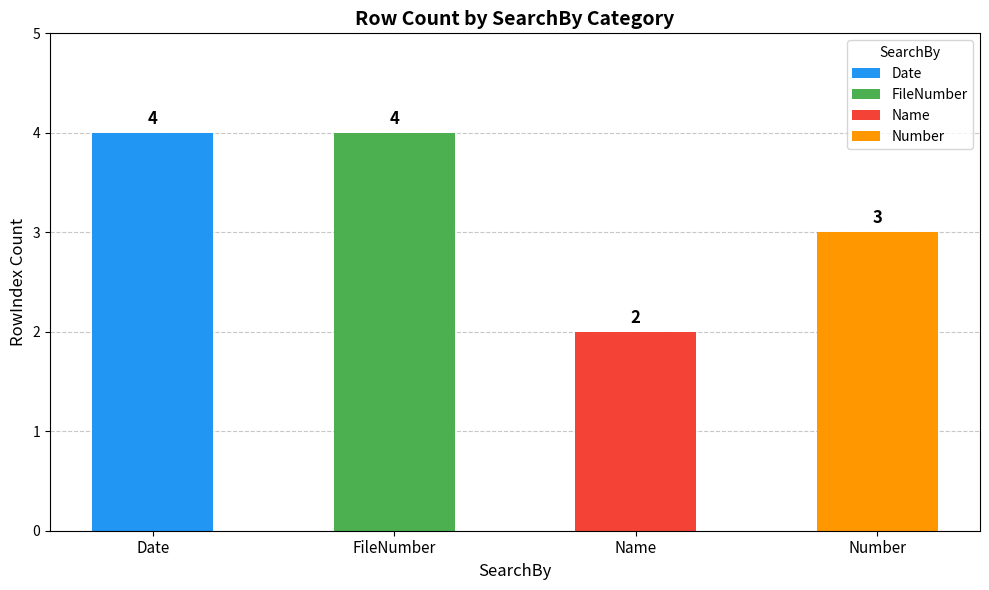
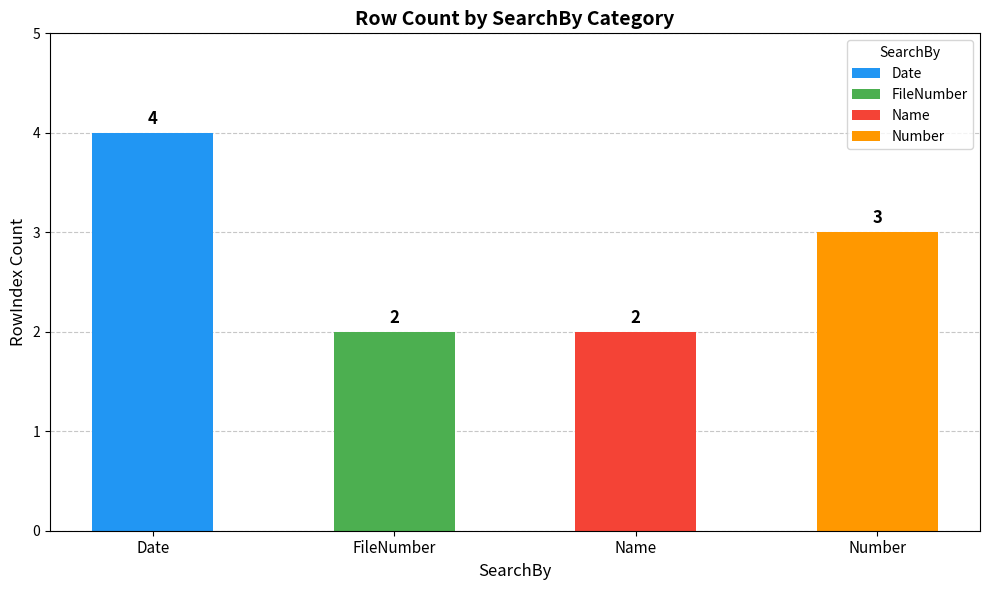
FileNumber: 4 -> 2
